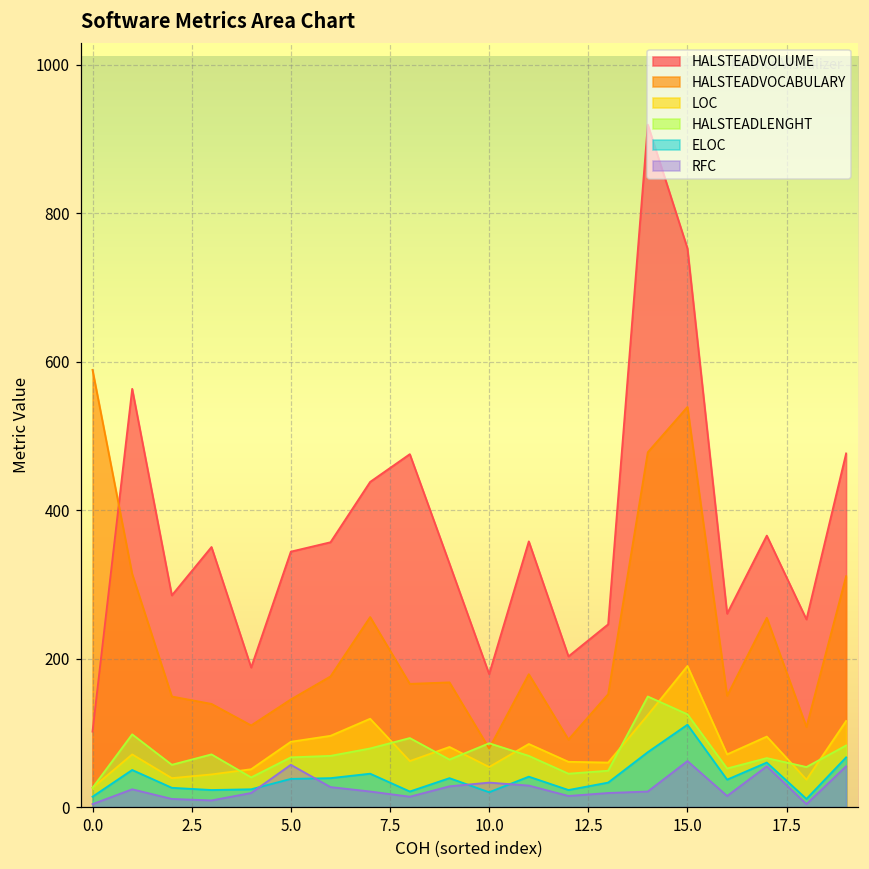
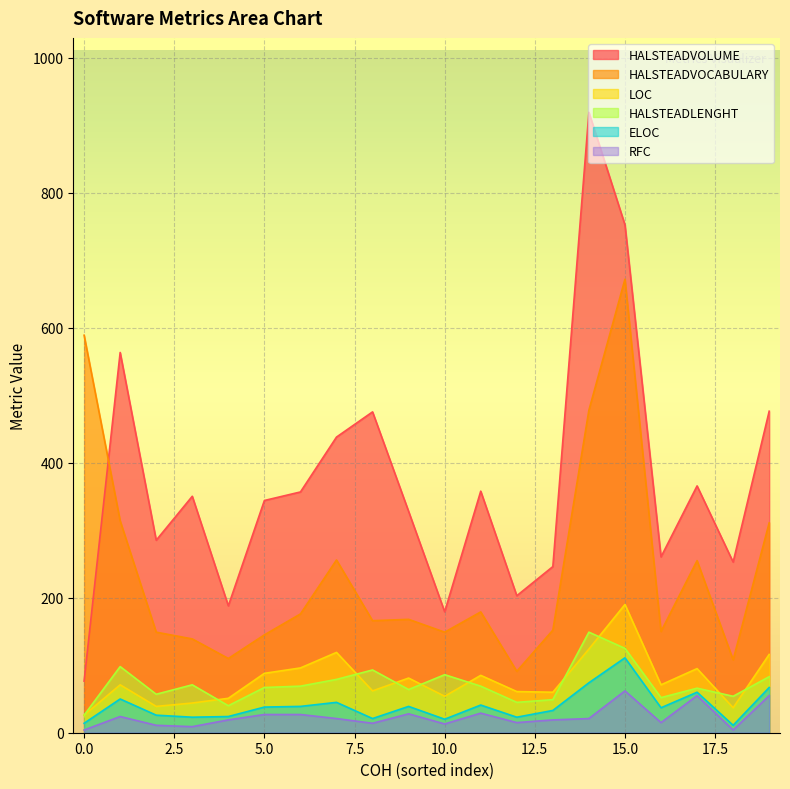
HALSTEADVOLUME, 0.0: 100 -> 80
RFC, 5.0: 60 -> 30
HALSTEADVOCABULARY, 10.0: 80 -> 150
RFC, 10.0: 30 -> 10
HALSTEADVOCABULARY, 15.0: 540 -> 670
